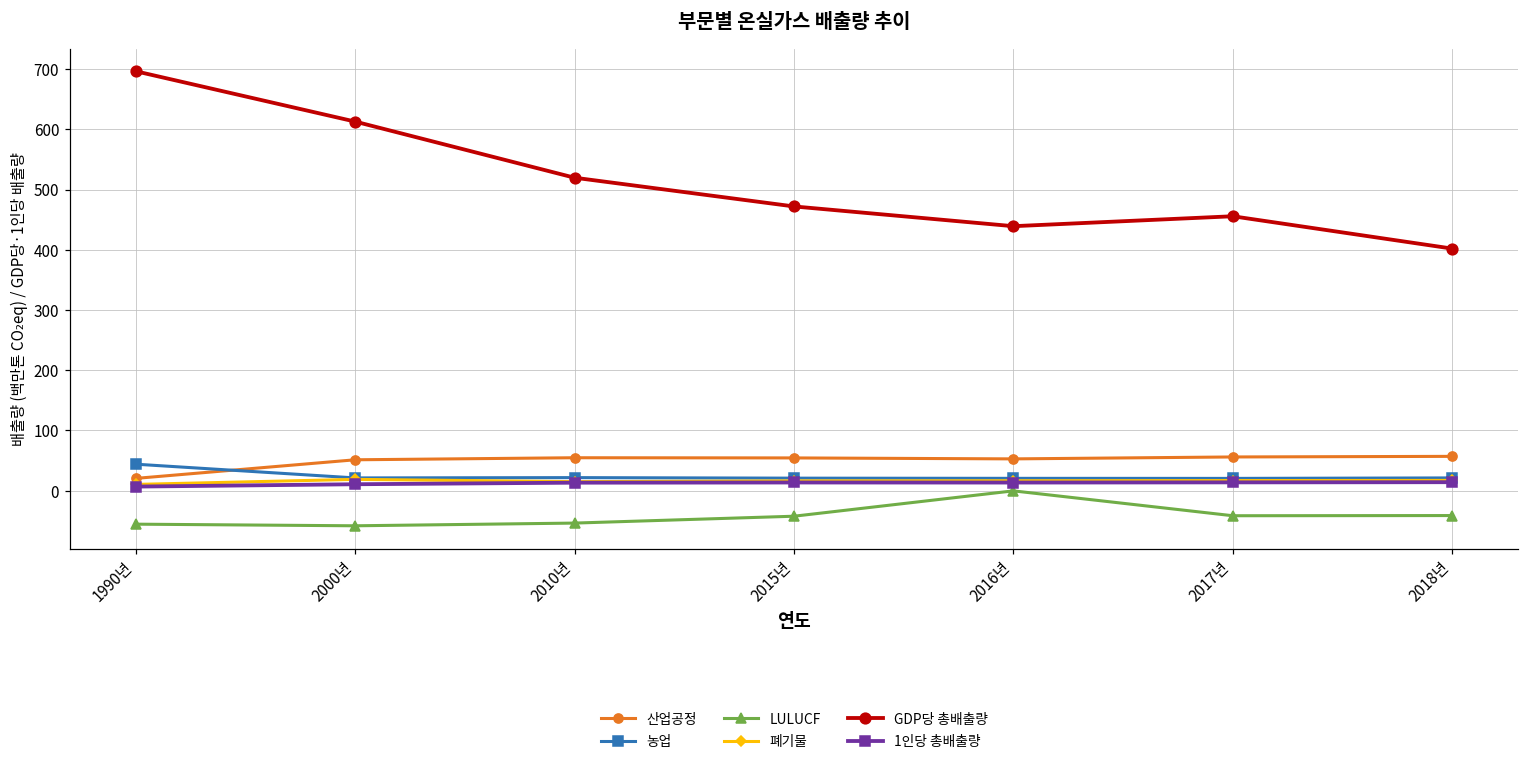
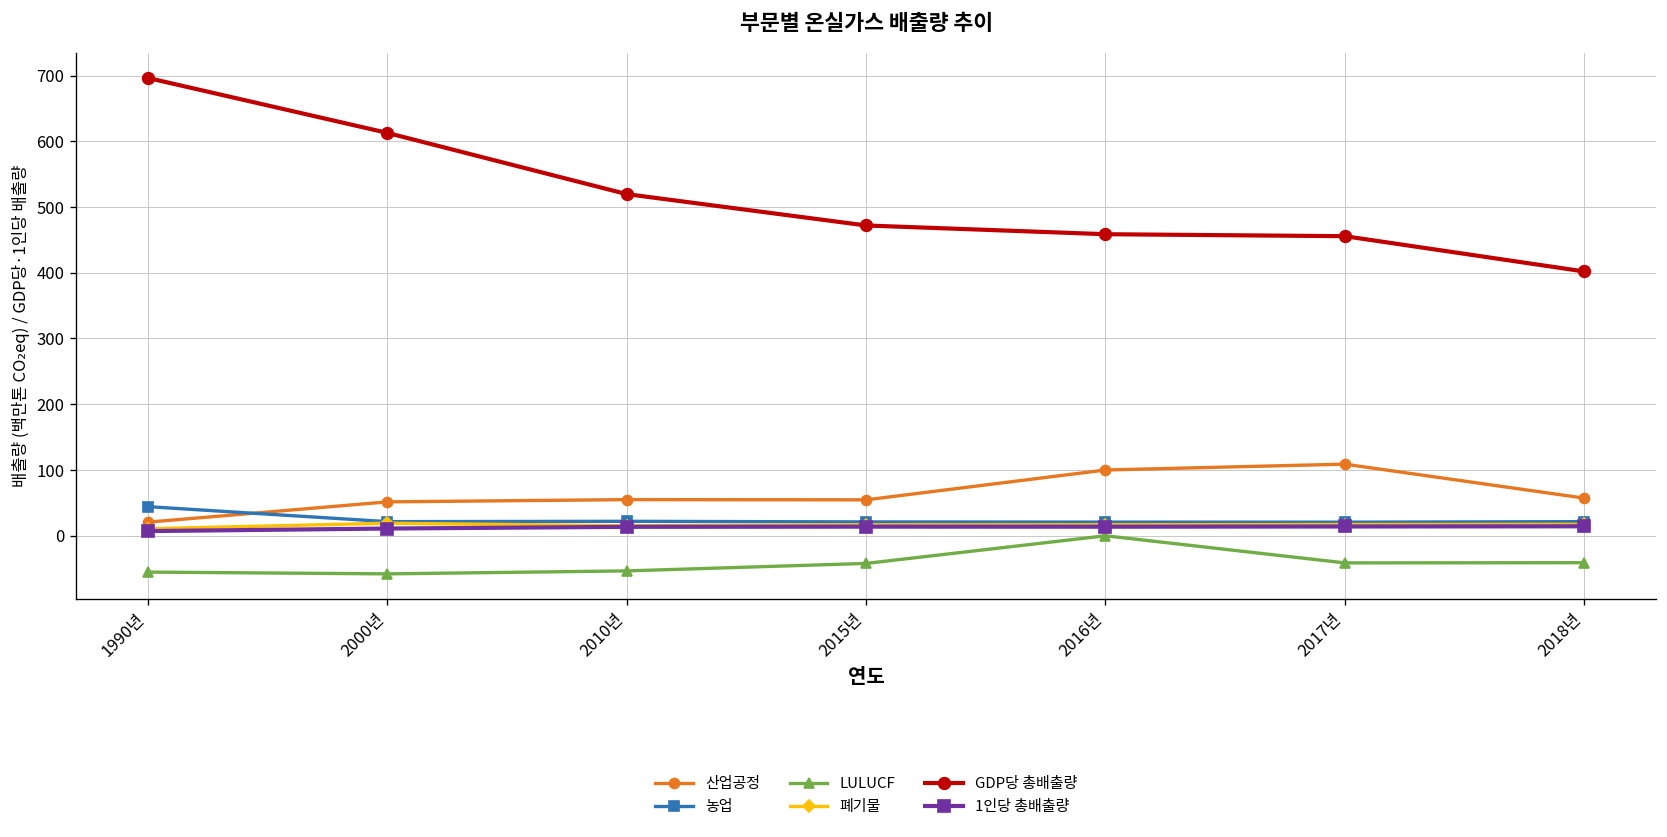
산업공정, 2016년: 50 -> 100
GDP당 총배출량, 2016년: 440 -> 460
산업공정, 2017년: 60 -> 110
